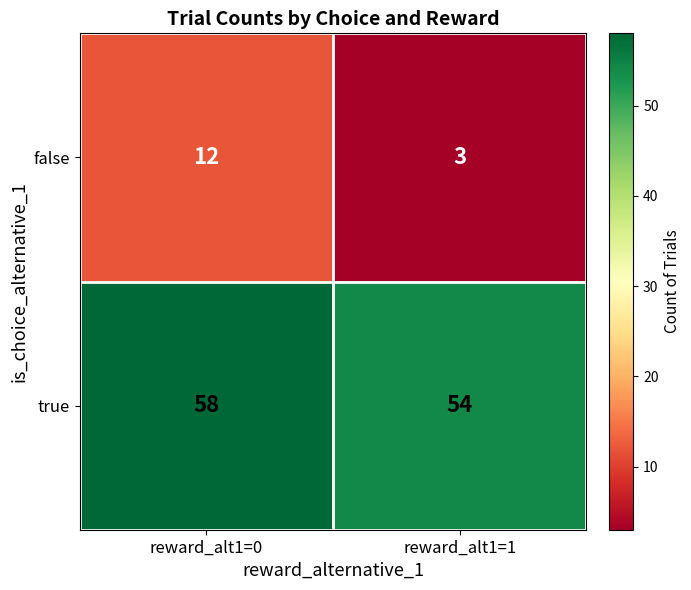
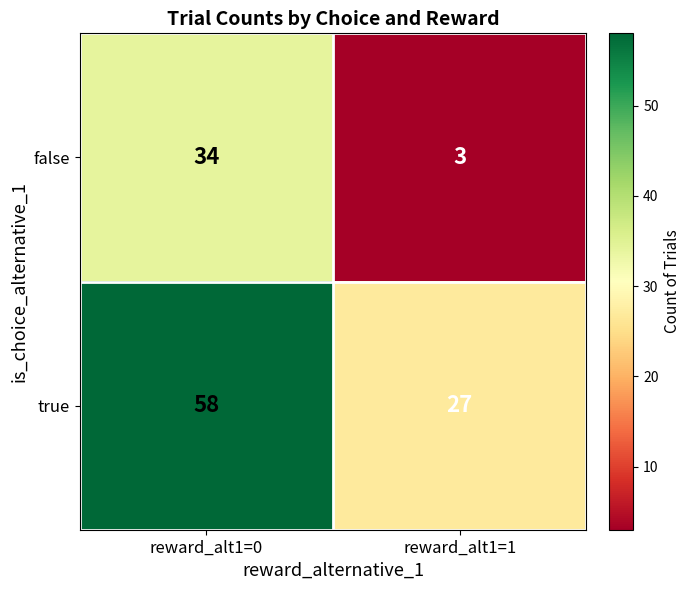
false, reward_alt1=0: 12 -> 34
true, reward_alt1=1: 54 -> 27
